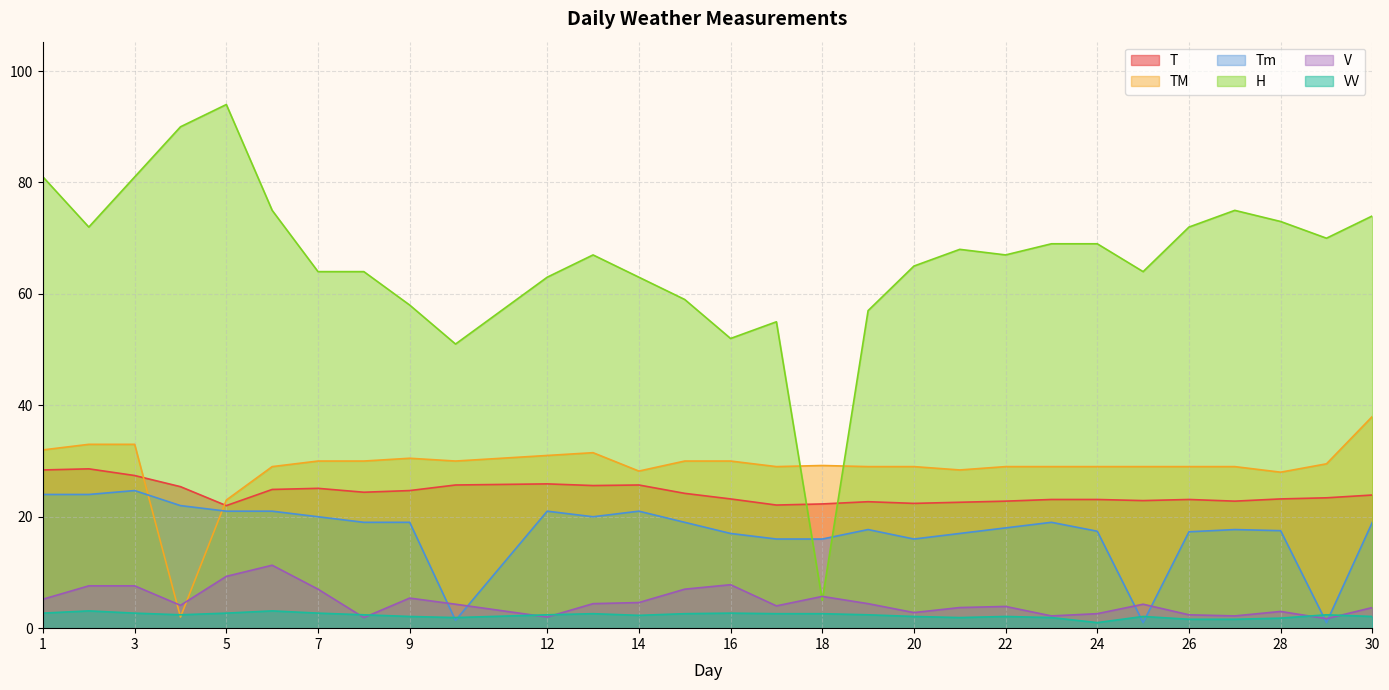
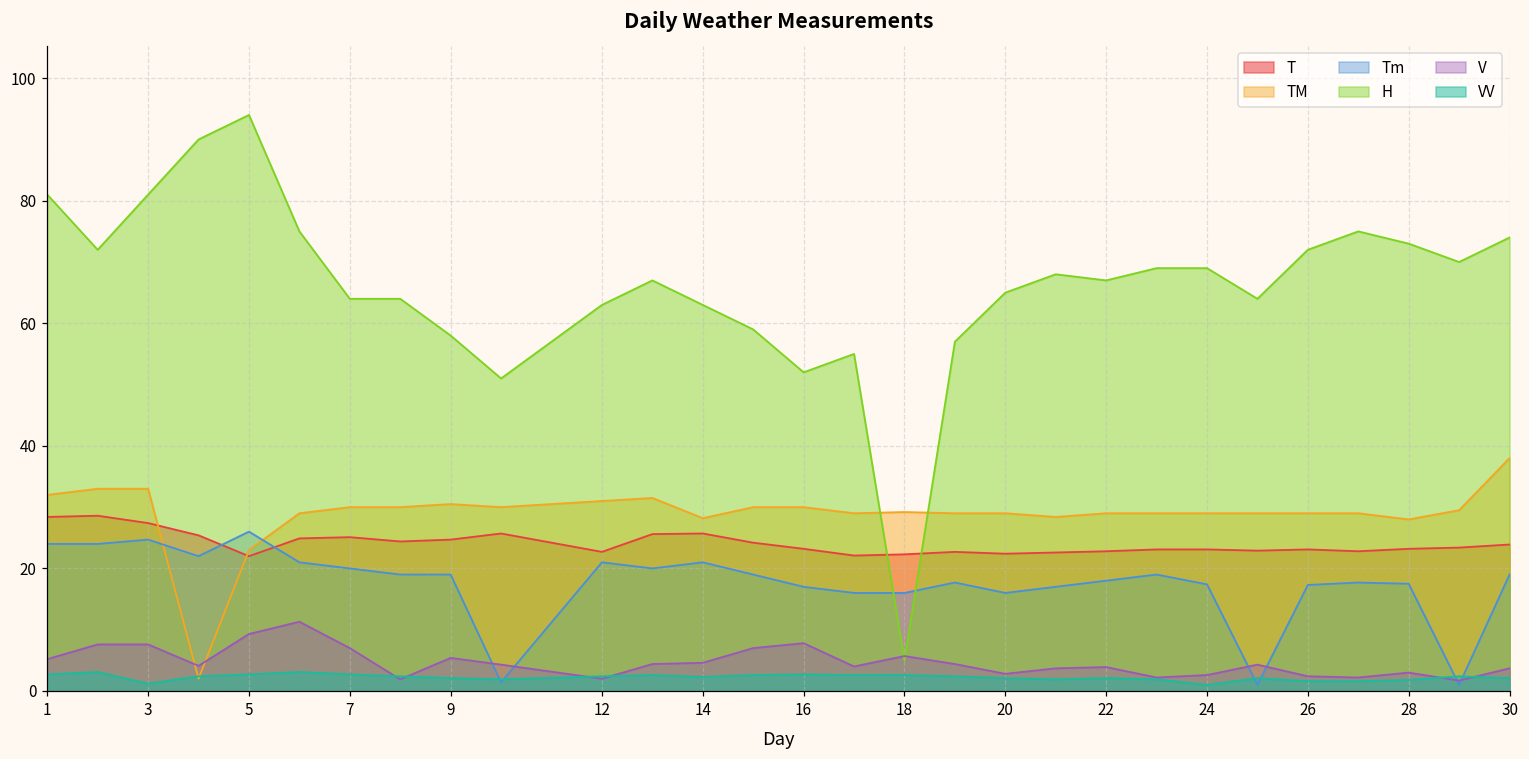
VV, 3: 3 -> 1
Tm, 5: 21 -> 26
T, 12: 26 -> 23
